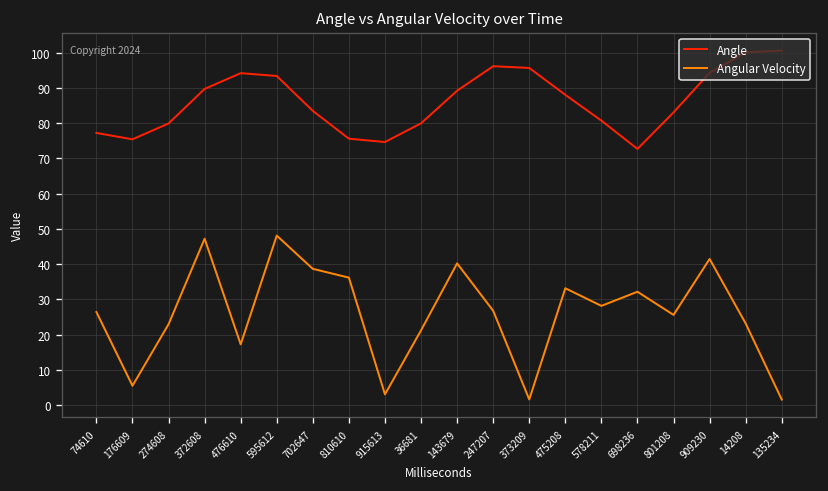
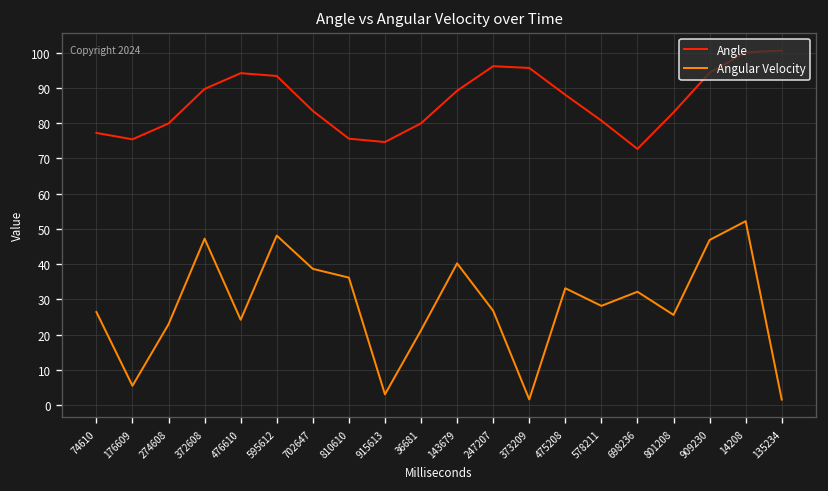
Angular Velocity, 476610: 17 -> 24
Angular Velocity, 909230: 41 -> 47
Angular Velocity, 14208: 23 -> 52
